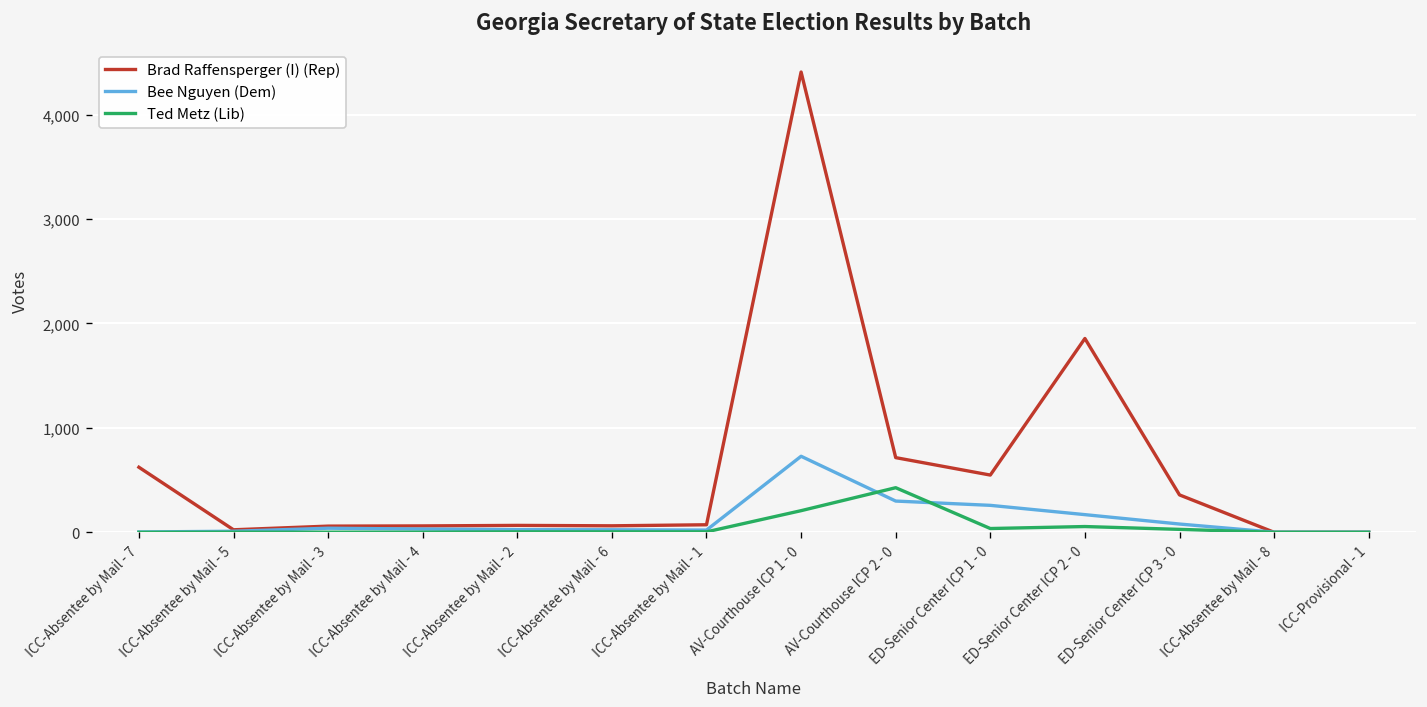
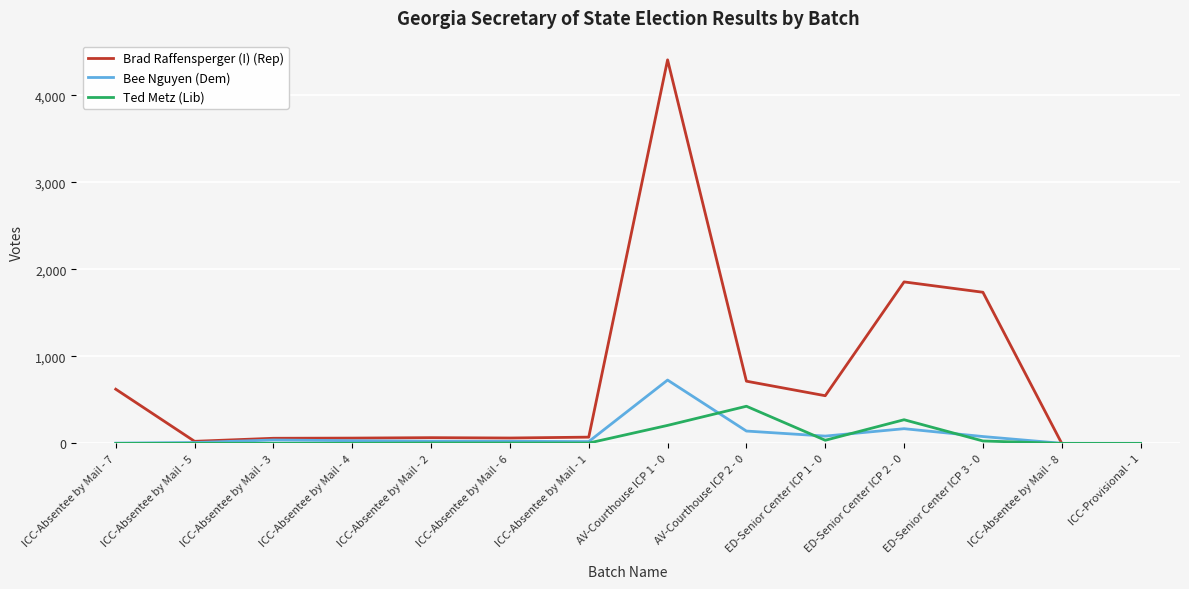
Bee Nguyen (Dem), AV-Courthouse ICP 2 - 0: 300 -> 100
Bee Nguyen (Dem), ED-Senior Center ICP 1 - 0: 300 -> 100
Ted Metz (Lib), ED-Senior Center ICP 2 - 0: 100 -> 300
Brad Raffensperger (I) (Rep), ED-Senior Center ICP 3 - 0: 400 -> 1,700
